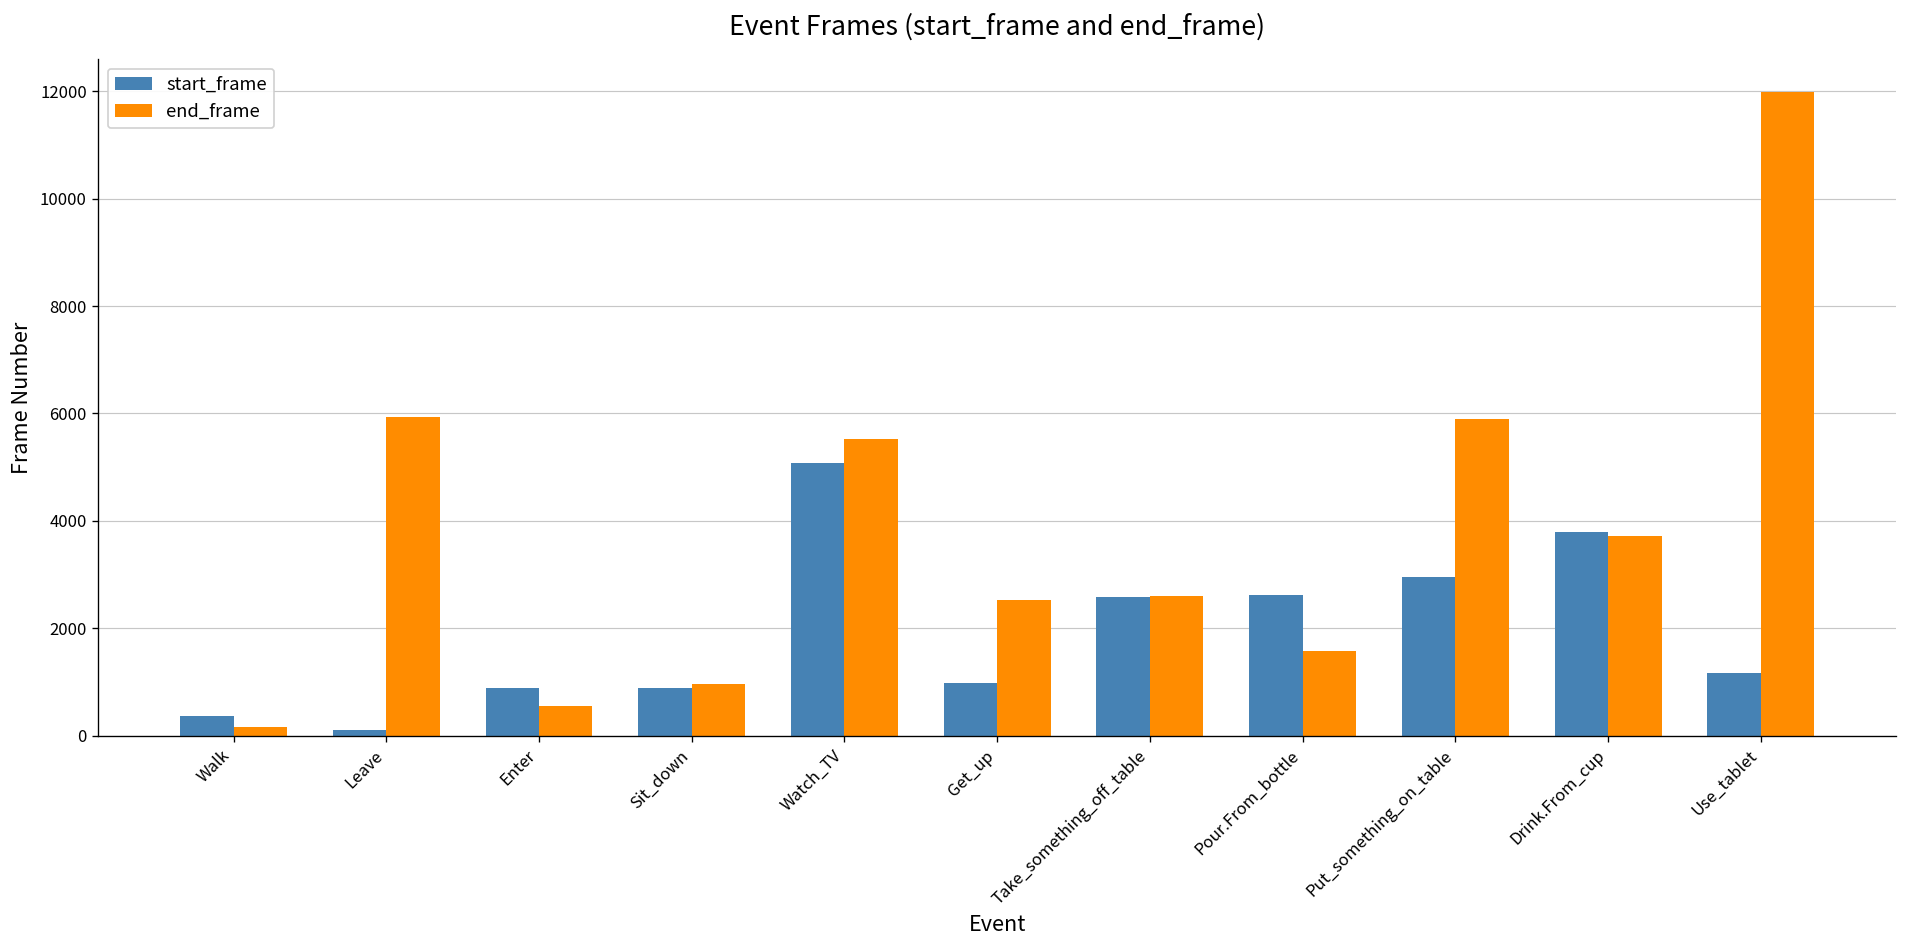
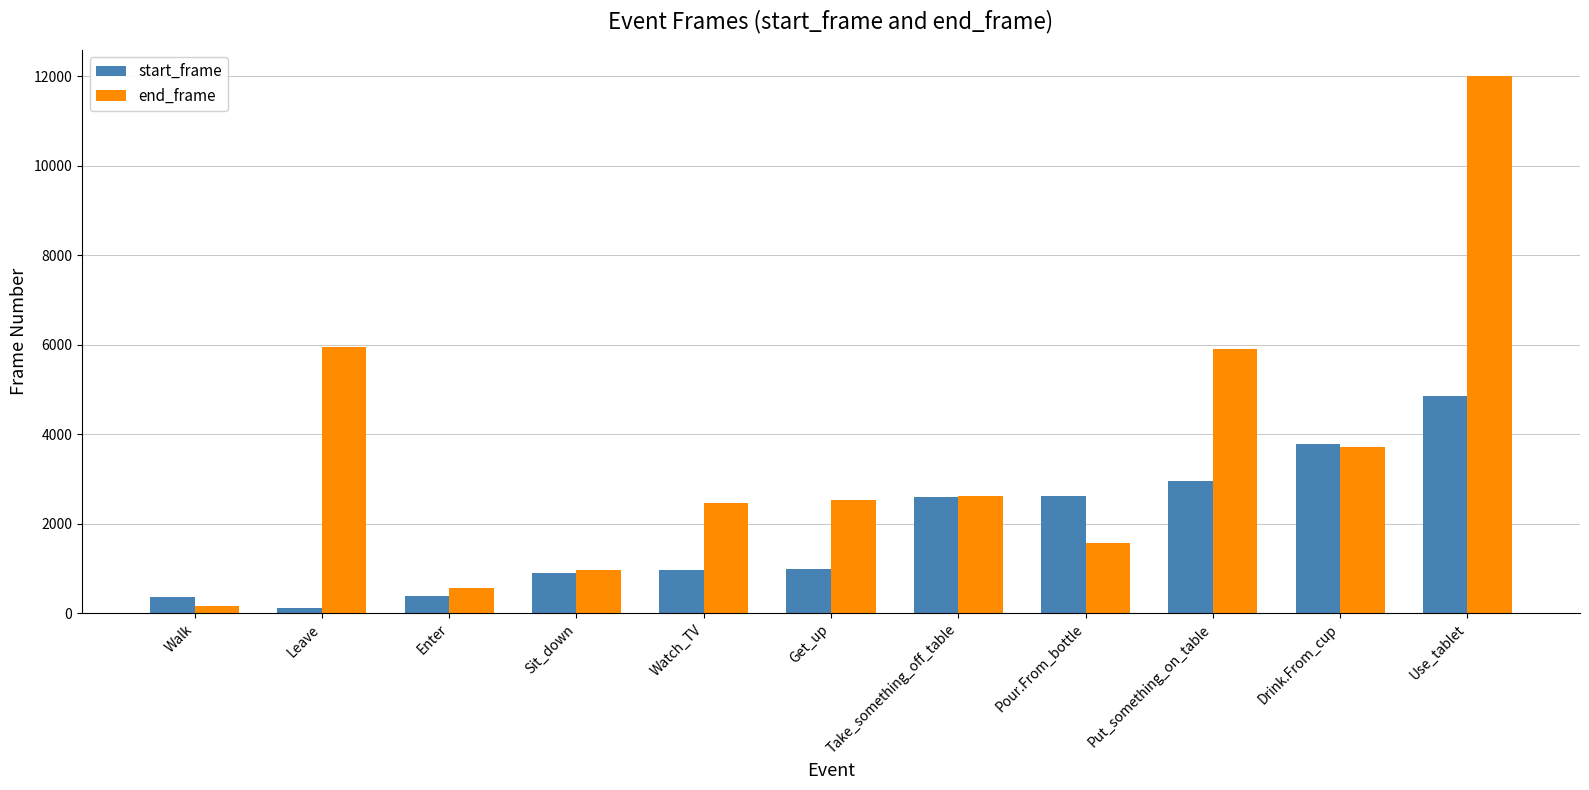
start_frame, Enter: 900 -> 400
start_frame, Watch_TV: 5100 -> 1000
end_frame, Watch_TV: 5500 -> 2500
start_frame, Use_tablet: 1200 -> 4800
